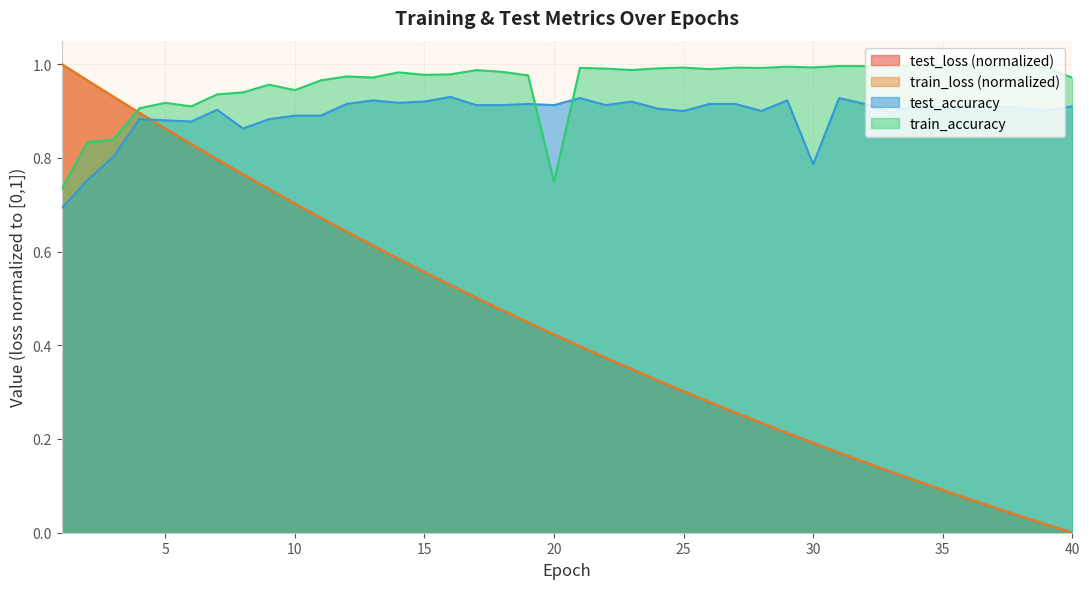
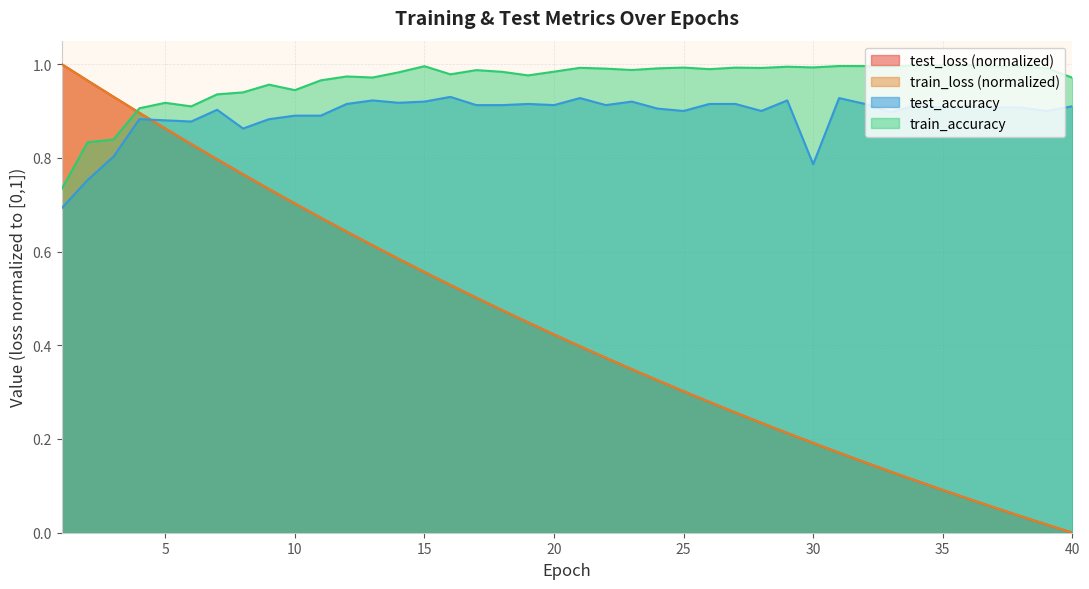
train_accuracy, 15: 0.98 -> 1.00
train_accuracy, 20: 0.75 -> 0.98
